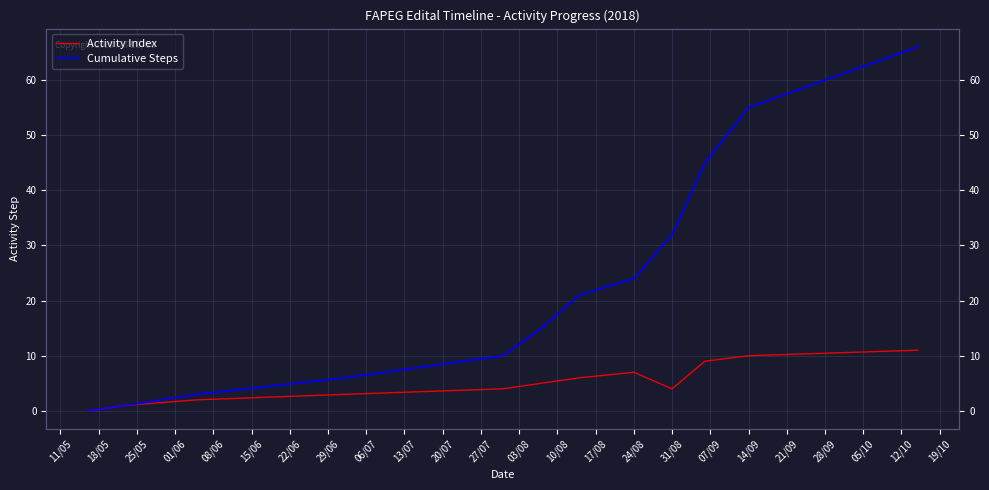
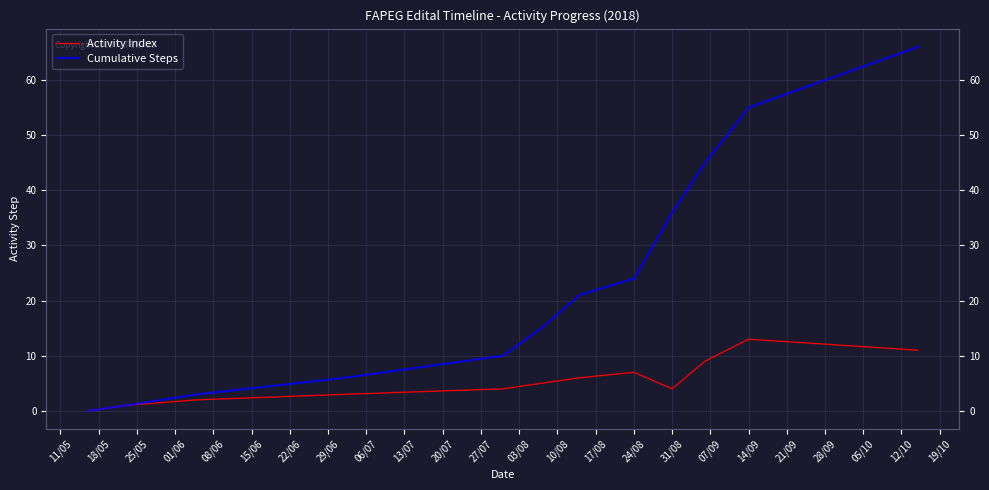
Cumulative Steps, 31/08: 32 -> 36
Activity Index, 14/09: 10 -> 13
